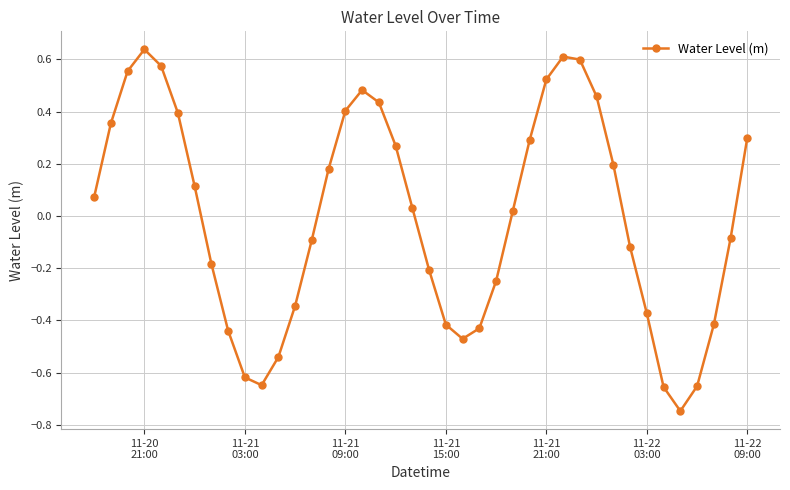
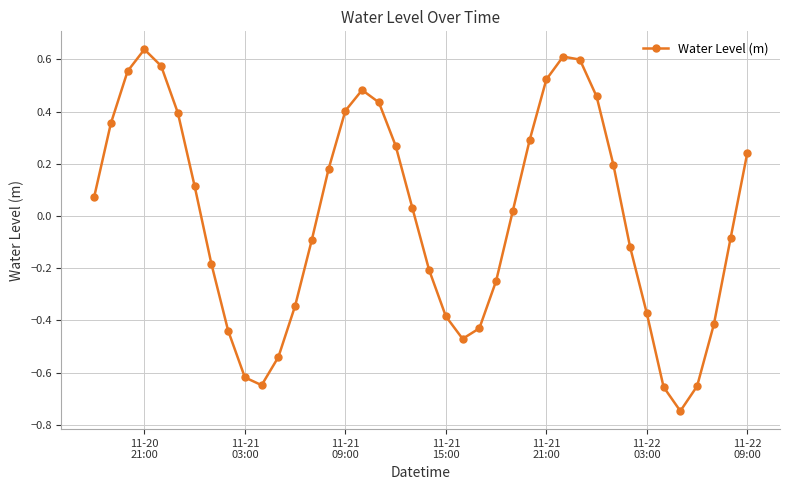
11-21 15:00: -0.42 -> -0.38
11-22 09:00: 0.30 -> 0.24
